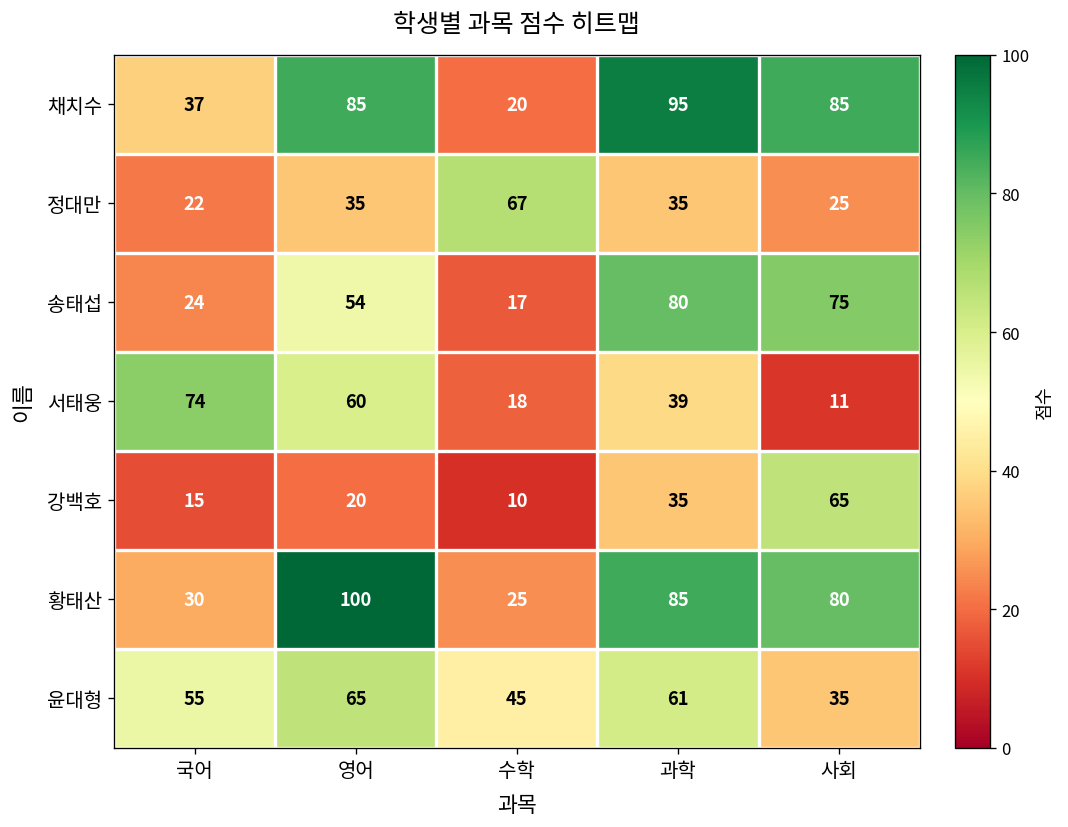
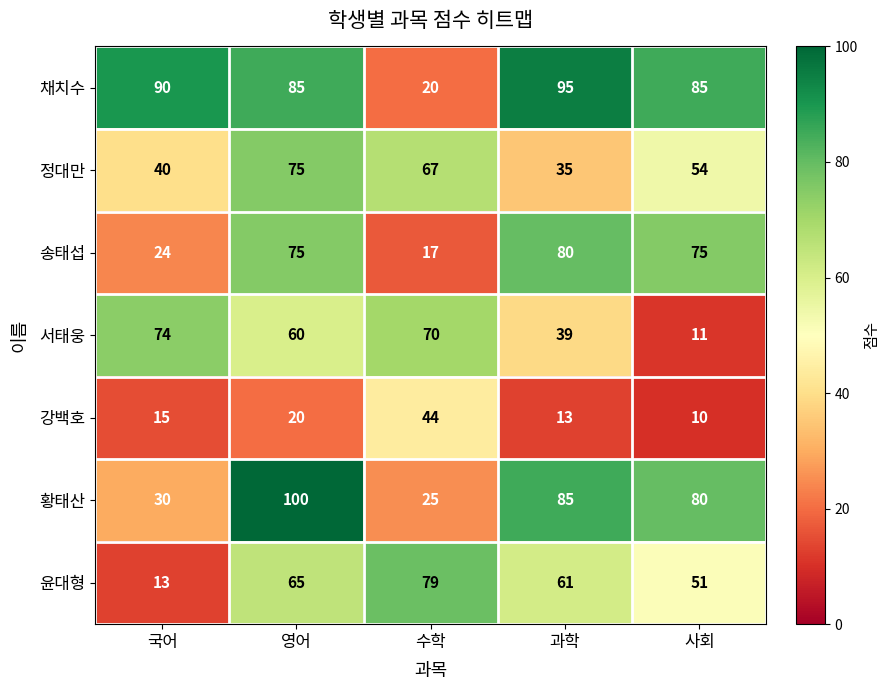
채치수, 국어: 37 -> 90
정대만, 국어: 22 -> 40
정대만, 영어: 35 -> 75
정대만, 사회: 25 -> 54
송태섭, 영어: 54 -> 75
서태웅, 수학: 18 -> 70
강백호, 수학: 10 -> 44
강백호, 과학: 35 -> 13
강백호, 사회: 65 -> 10
윤대형, 국어: 55 -> 13
윤대형, 수학: 45 -> 79
윤대형, 사회: 35 -> 51
